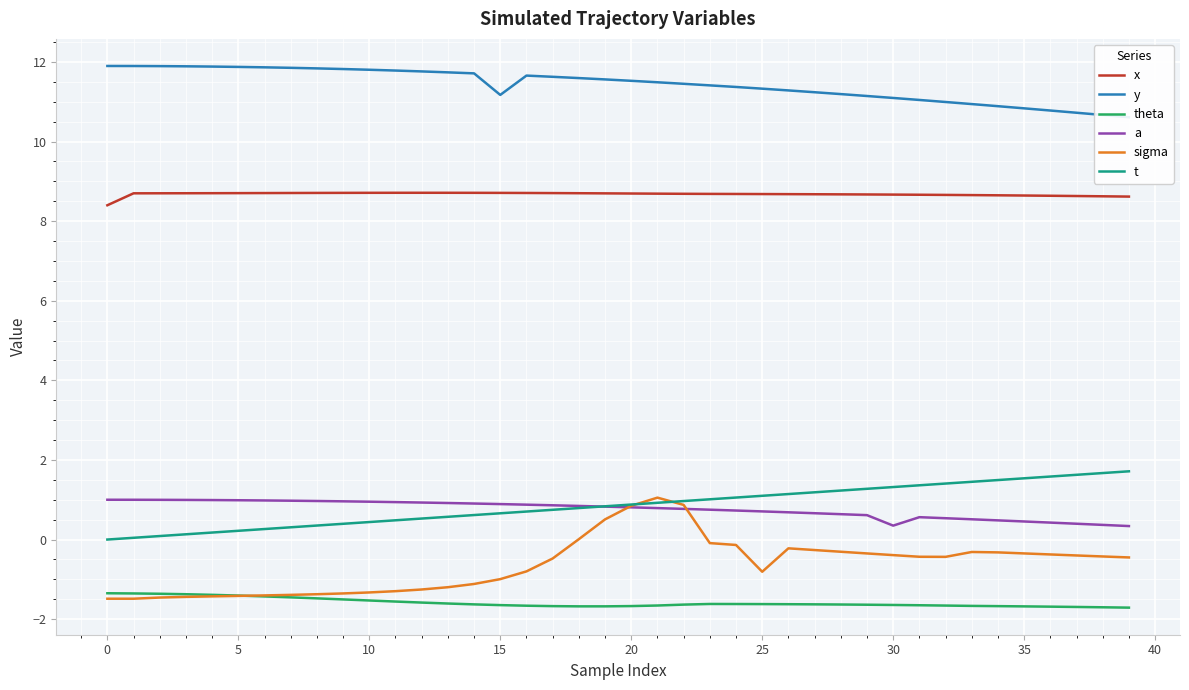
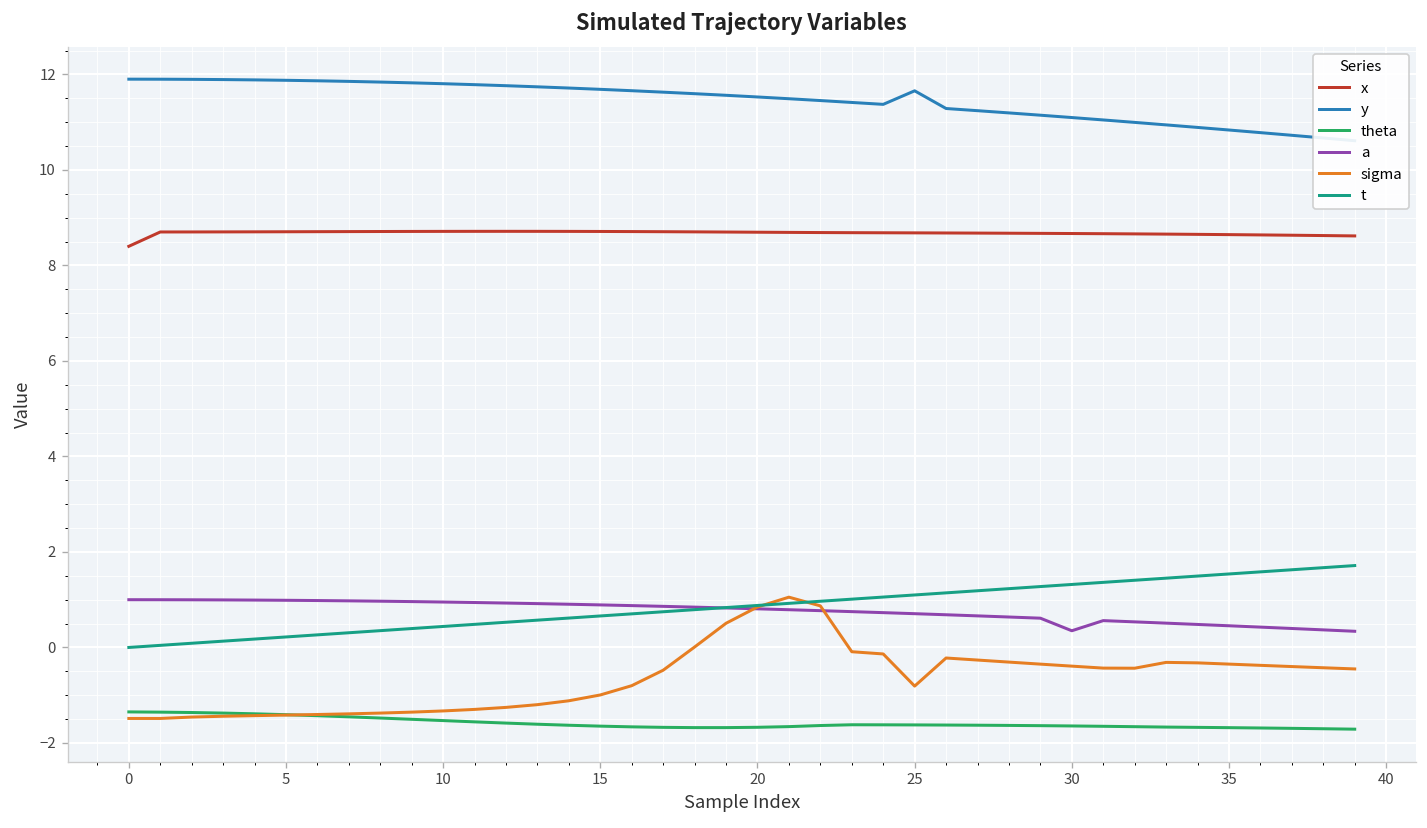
y, 15: 11.2 -> 11.7
y, 25: 11.3 -> 11.7
